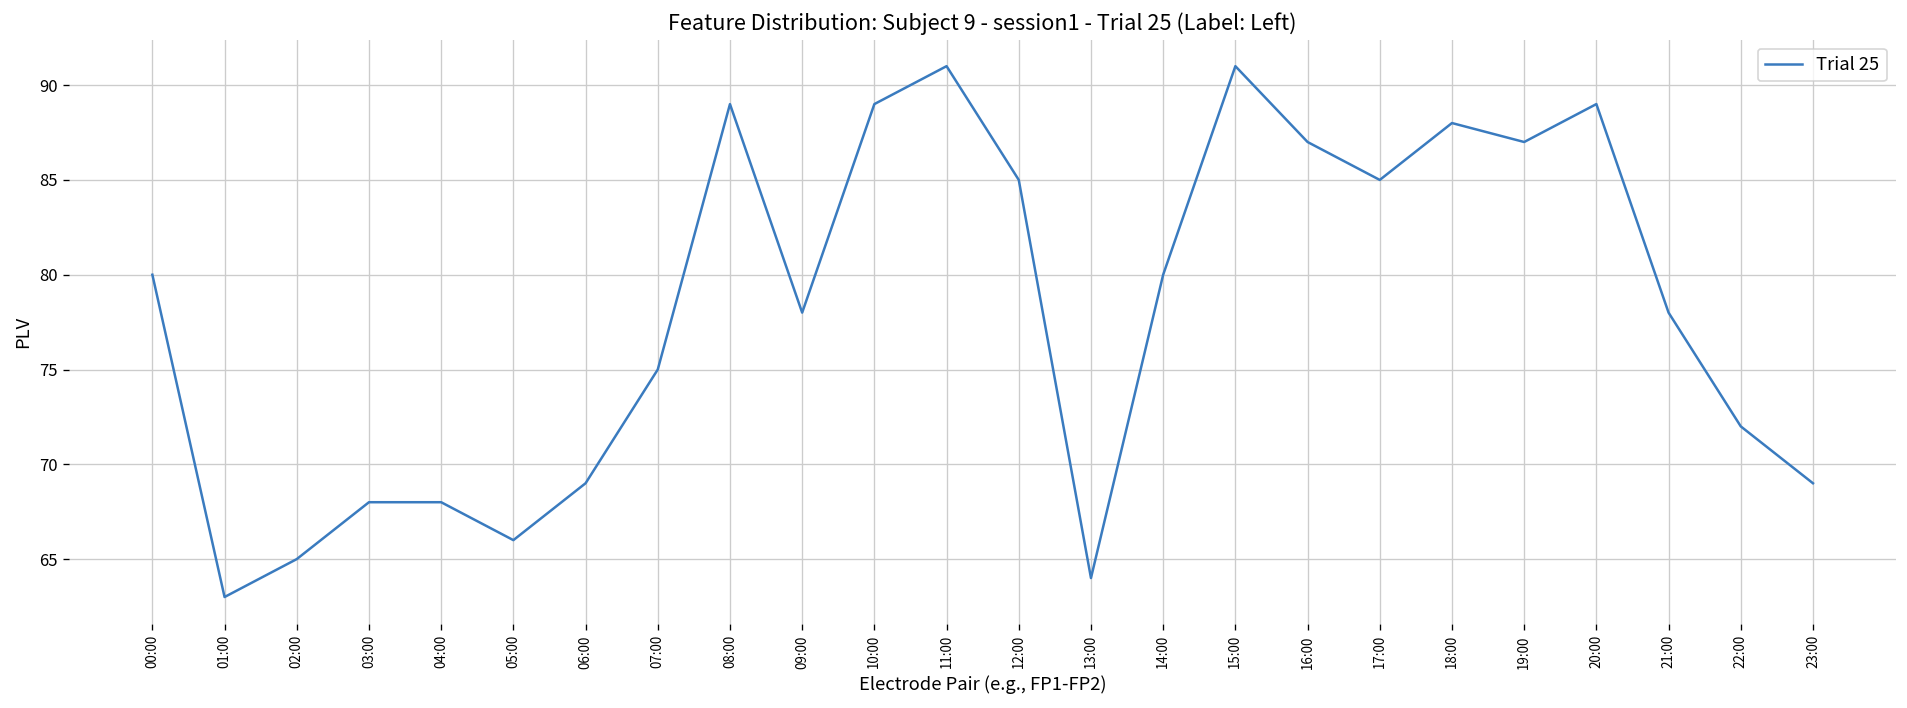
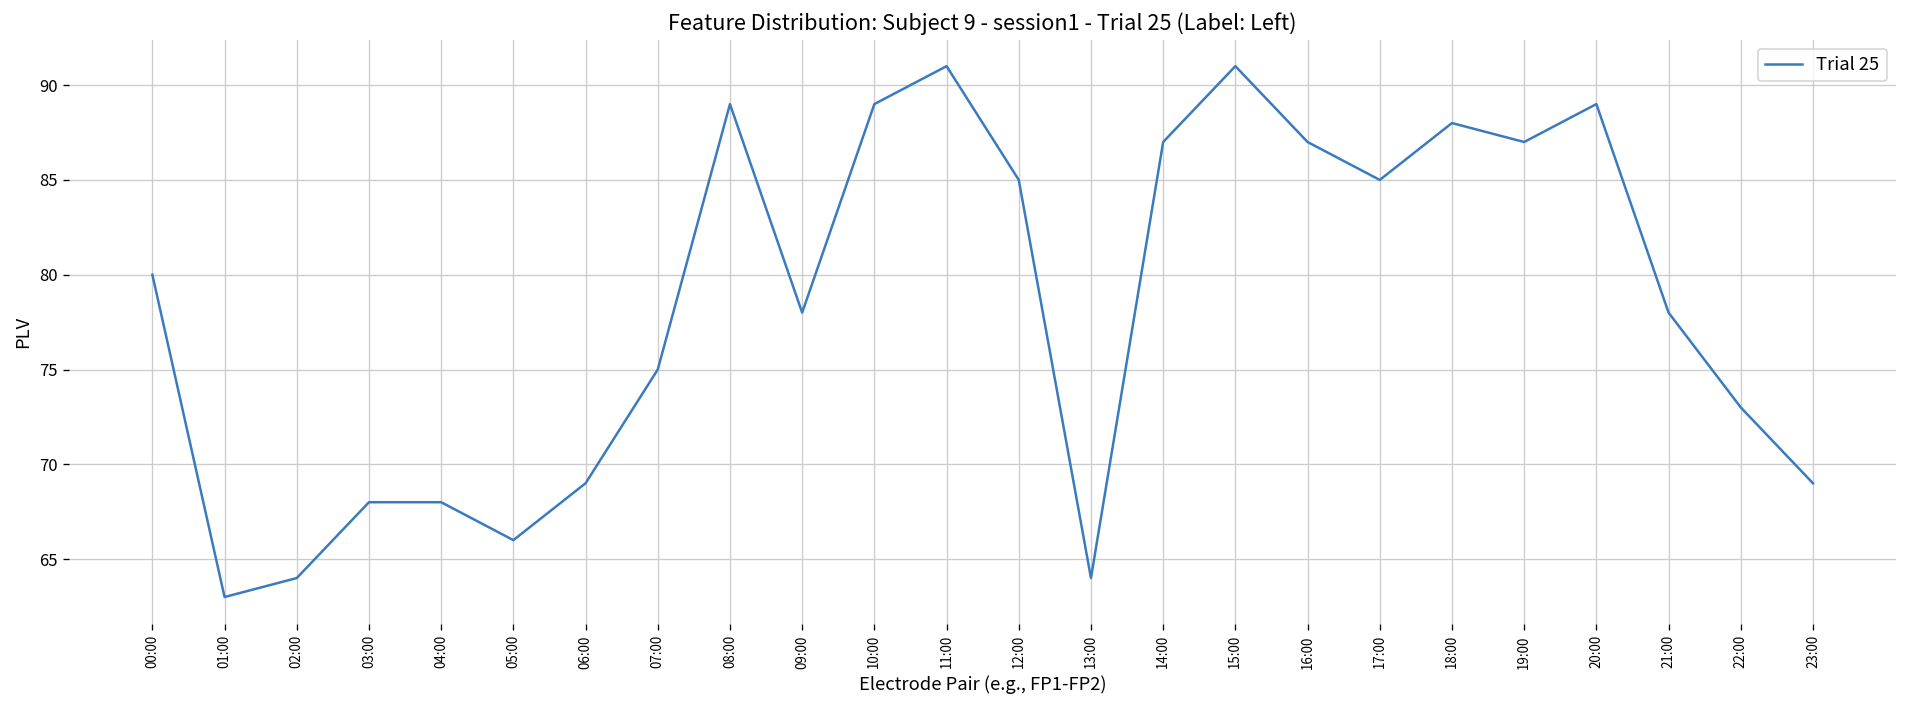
02:00: 65 -> 64
14:00: 80 -> 87
22:00: 72 -> 73
